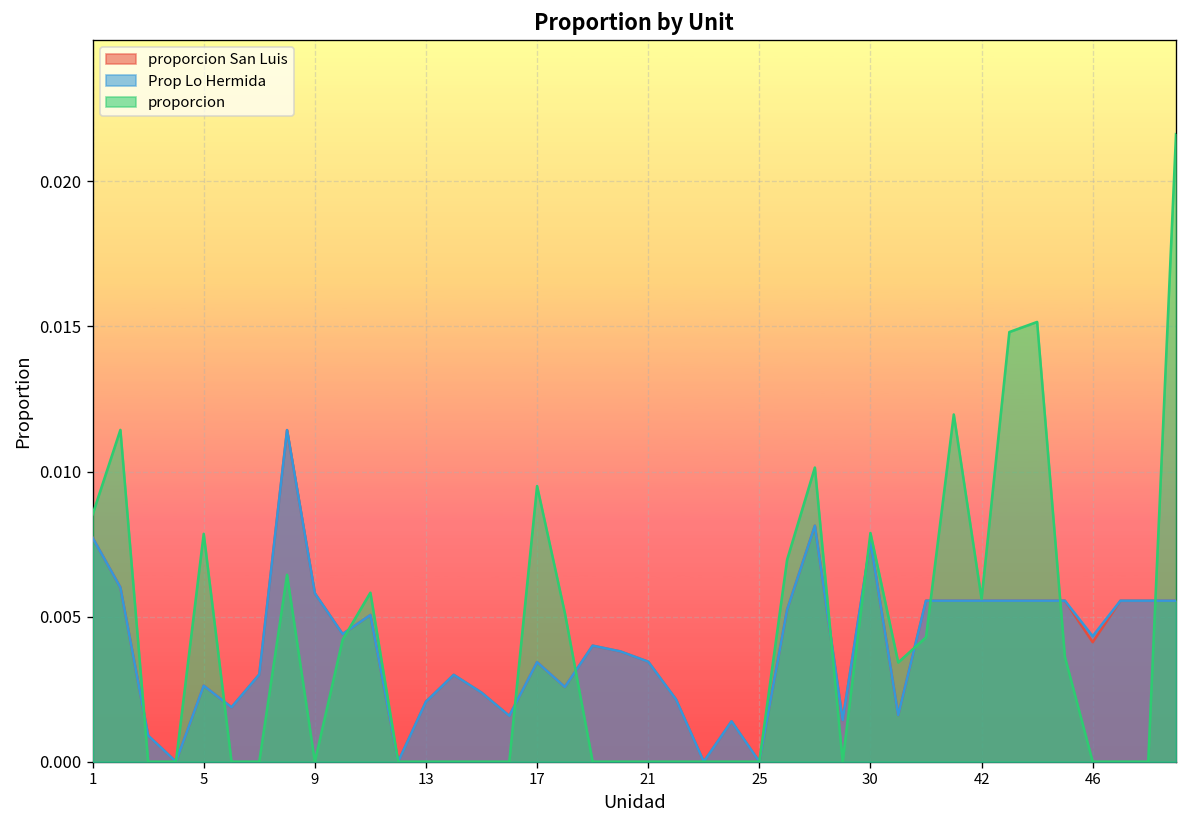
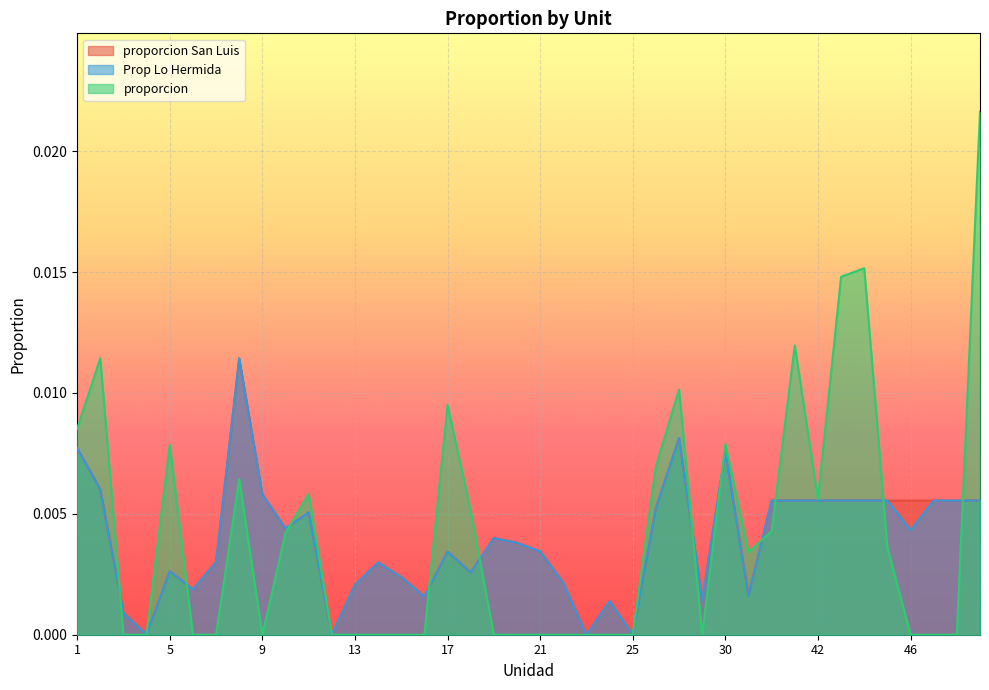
proporcion San Luis, 46: 0.0041 -> 0.0055
